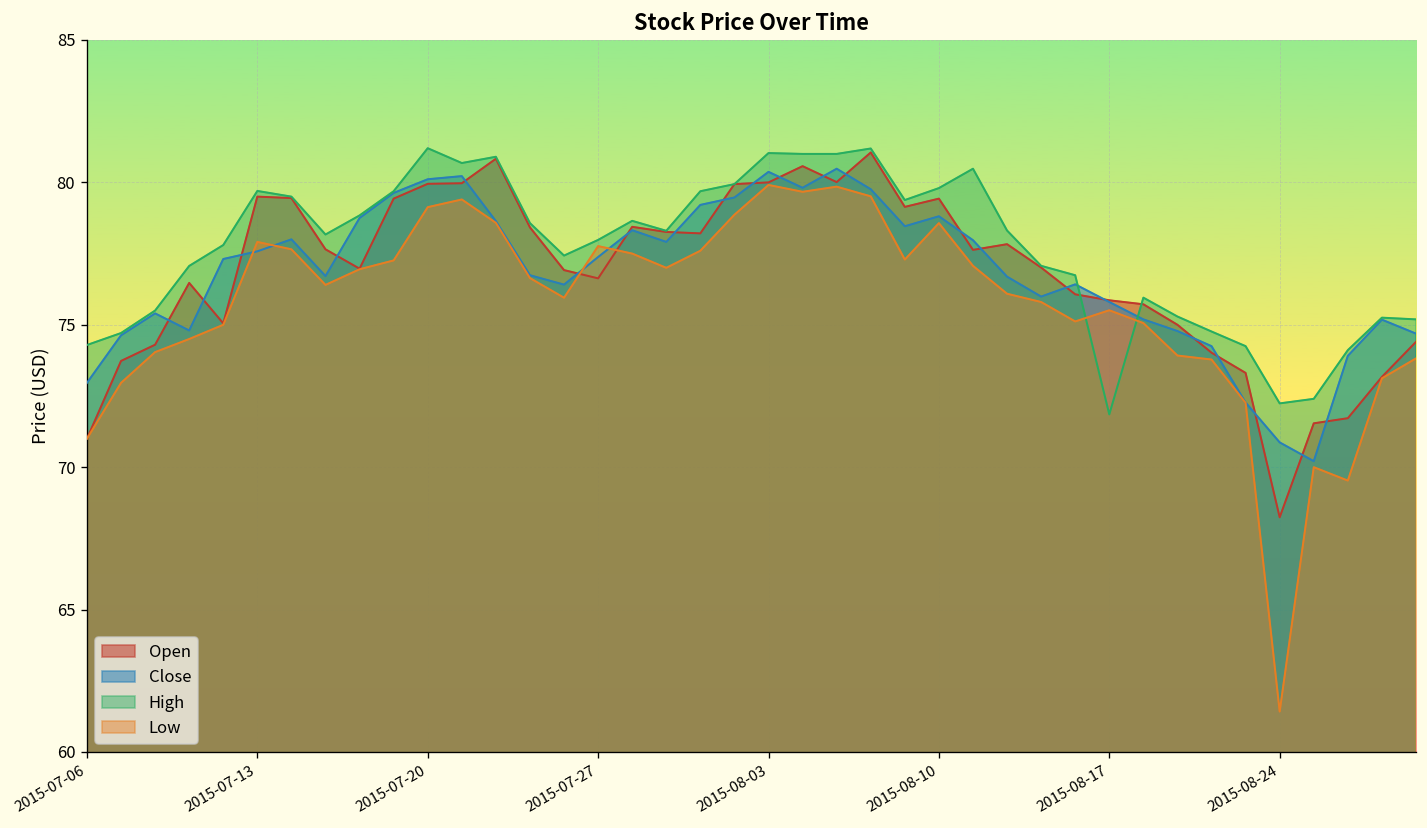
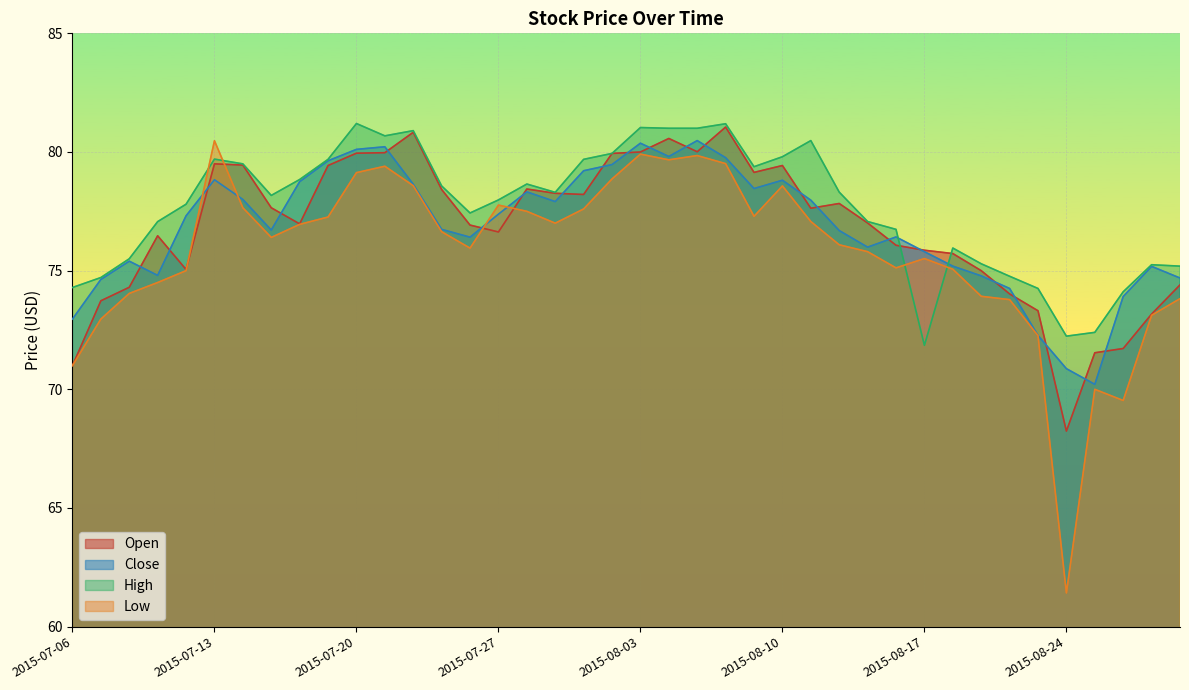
Close, 2015-07-13: 77.6 -> 78.8
Low, 2015-07-13: 77.9 -> 80.5
